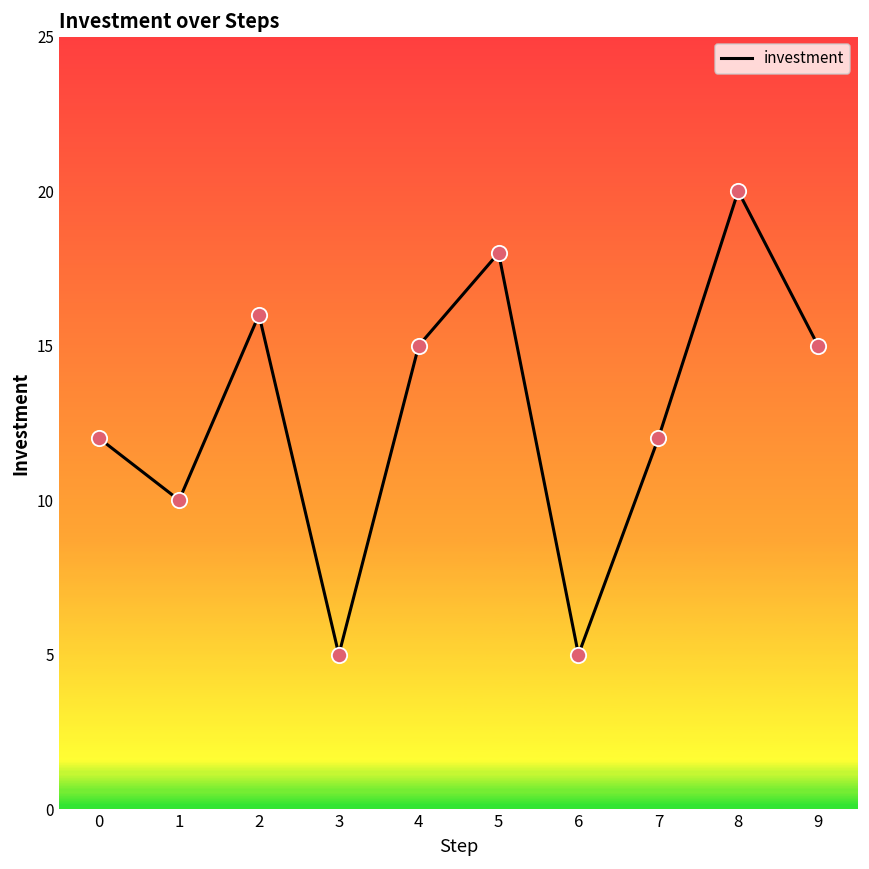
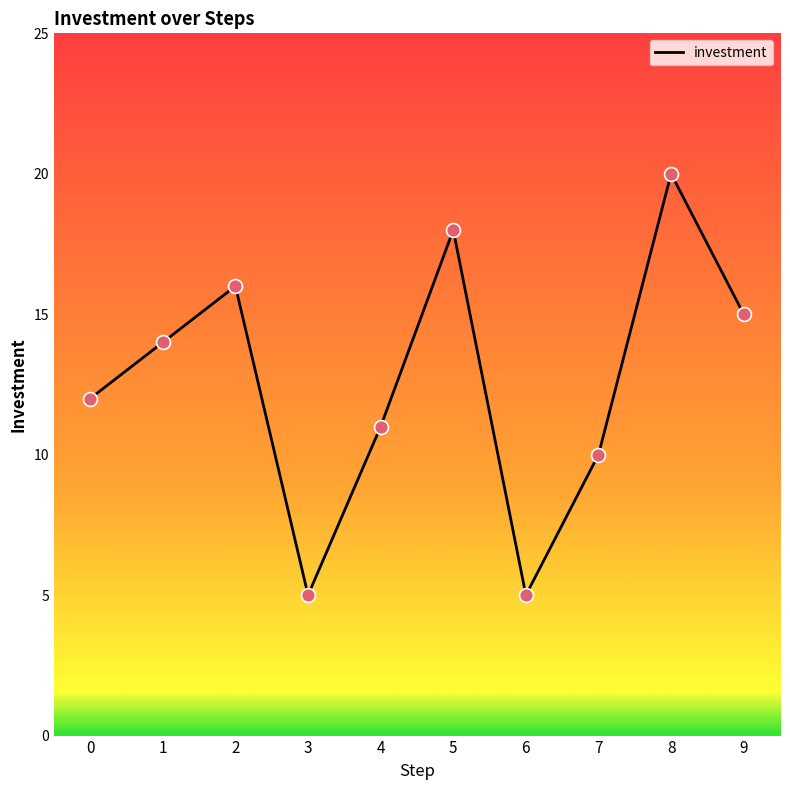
1: 10 -> 14
4: 15 -> 11
7: 12 -> 10
